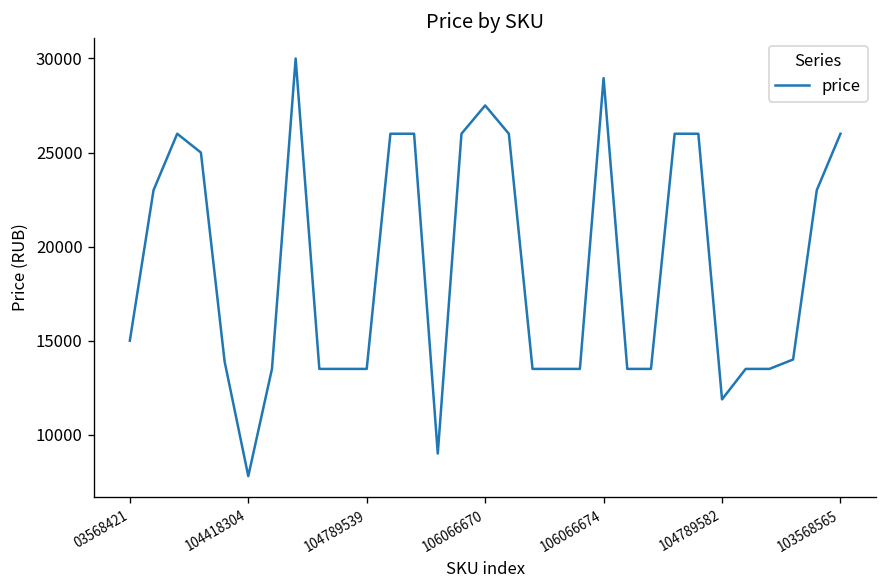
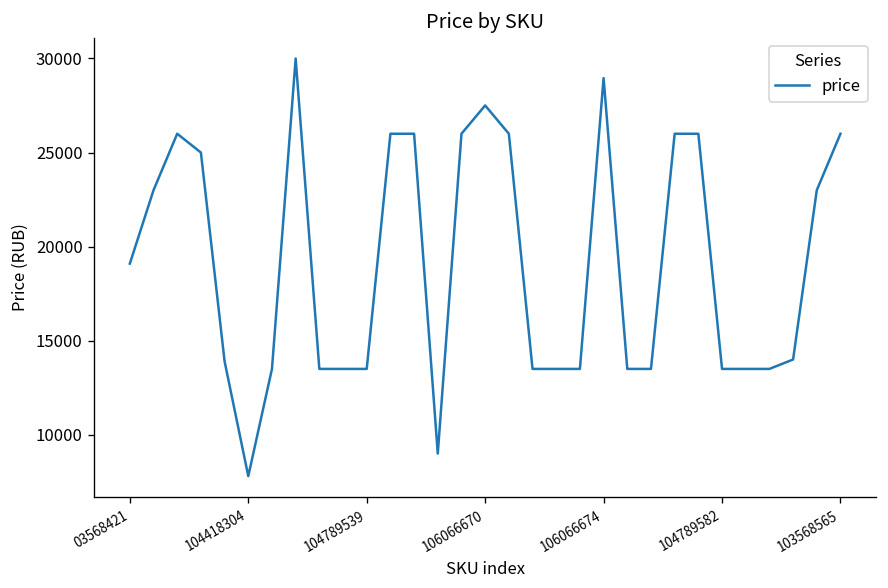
03568421: 15000 -> 19100
104789582: 11900 -> 13500
